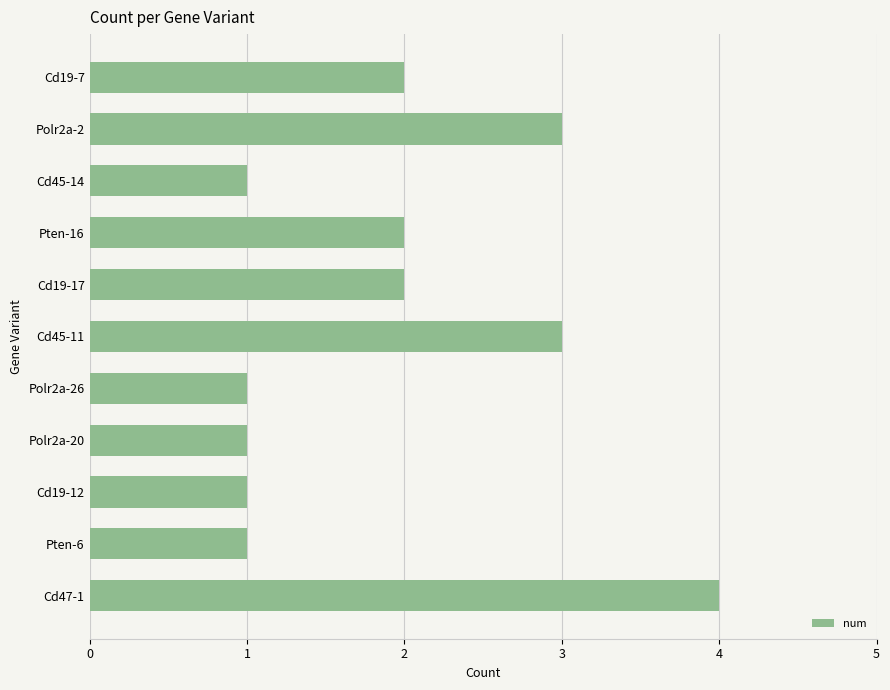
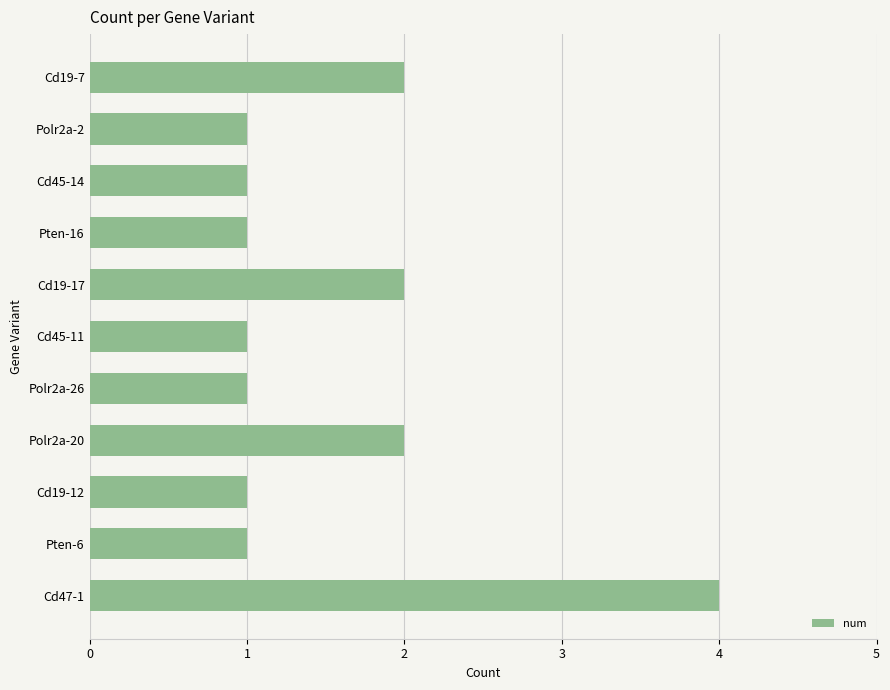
Polr2a-2: 3 -> 1
Pten-16: 2 -> 1
Cd45-11: 3 -> 1
Polr2a-20: 1 -> 2
